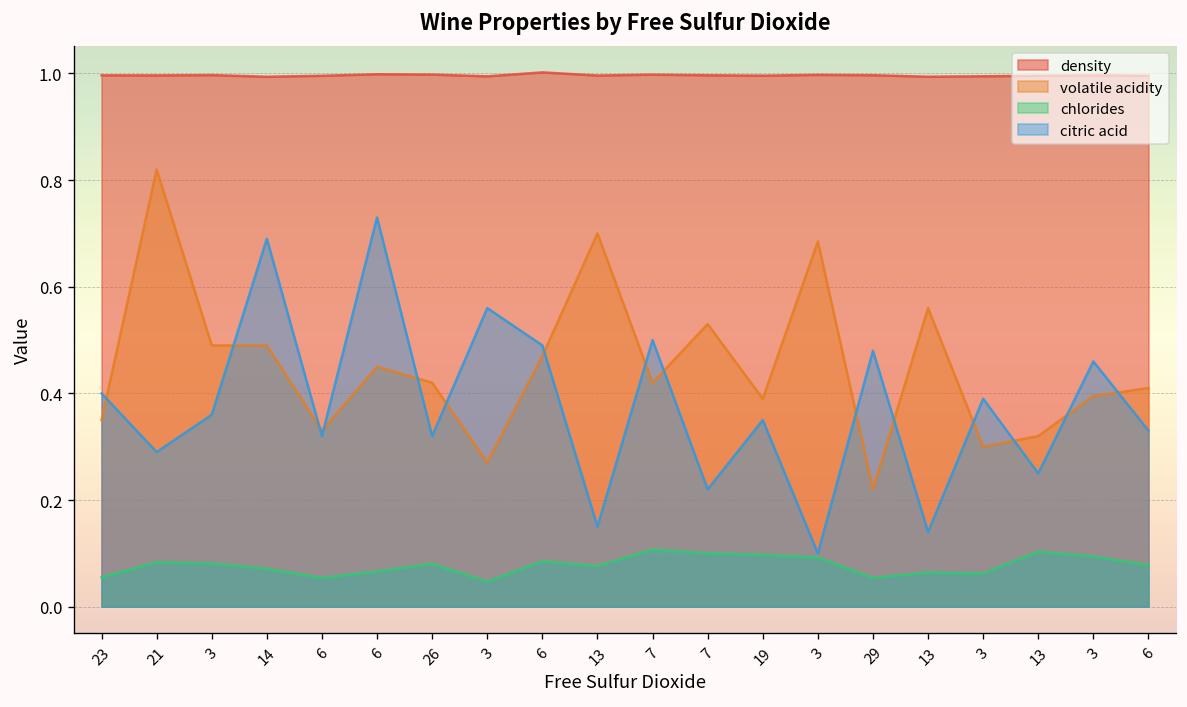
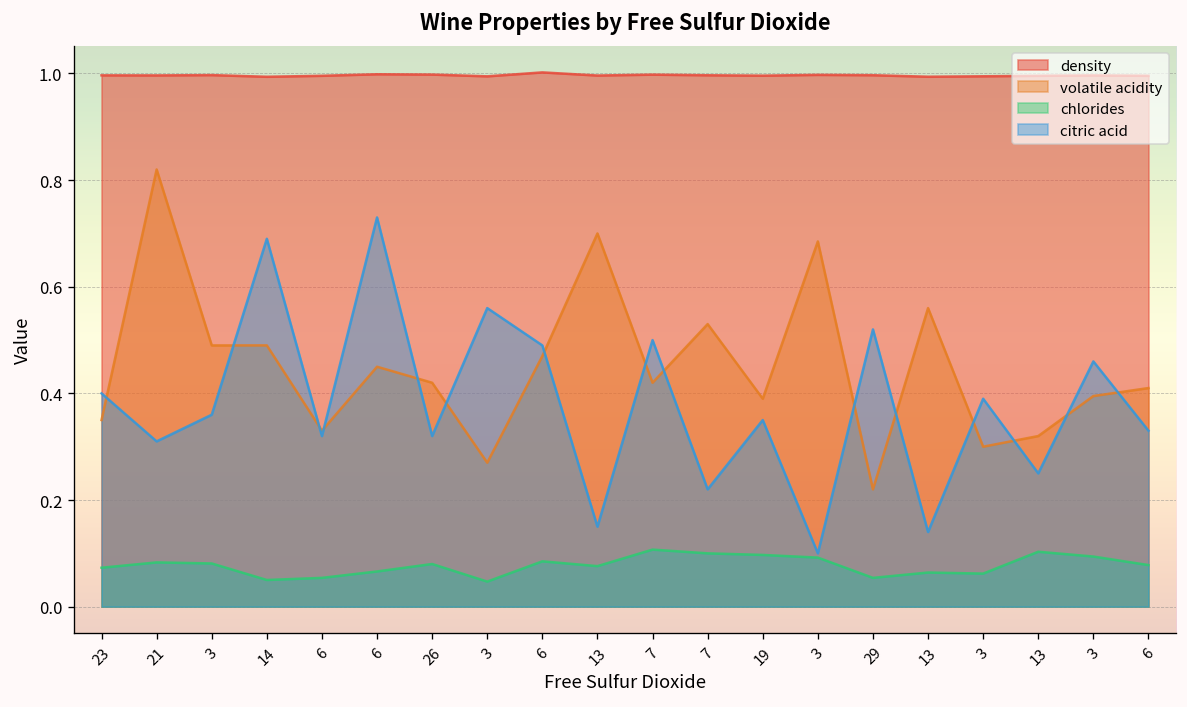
chlorides, 23: 0.06 -> 0.07
citric acid, 21: 0.29 -> 0.31
chlorides, 14: 0.07 -> 0.05
citric acid, 29: 0.48 -> 0.52
